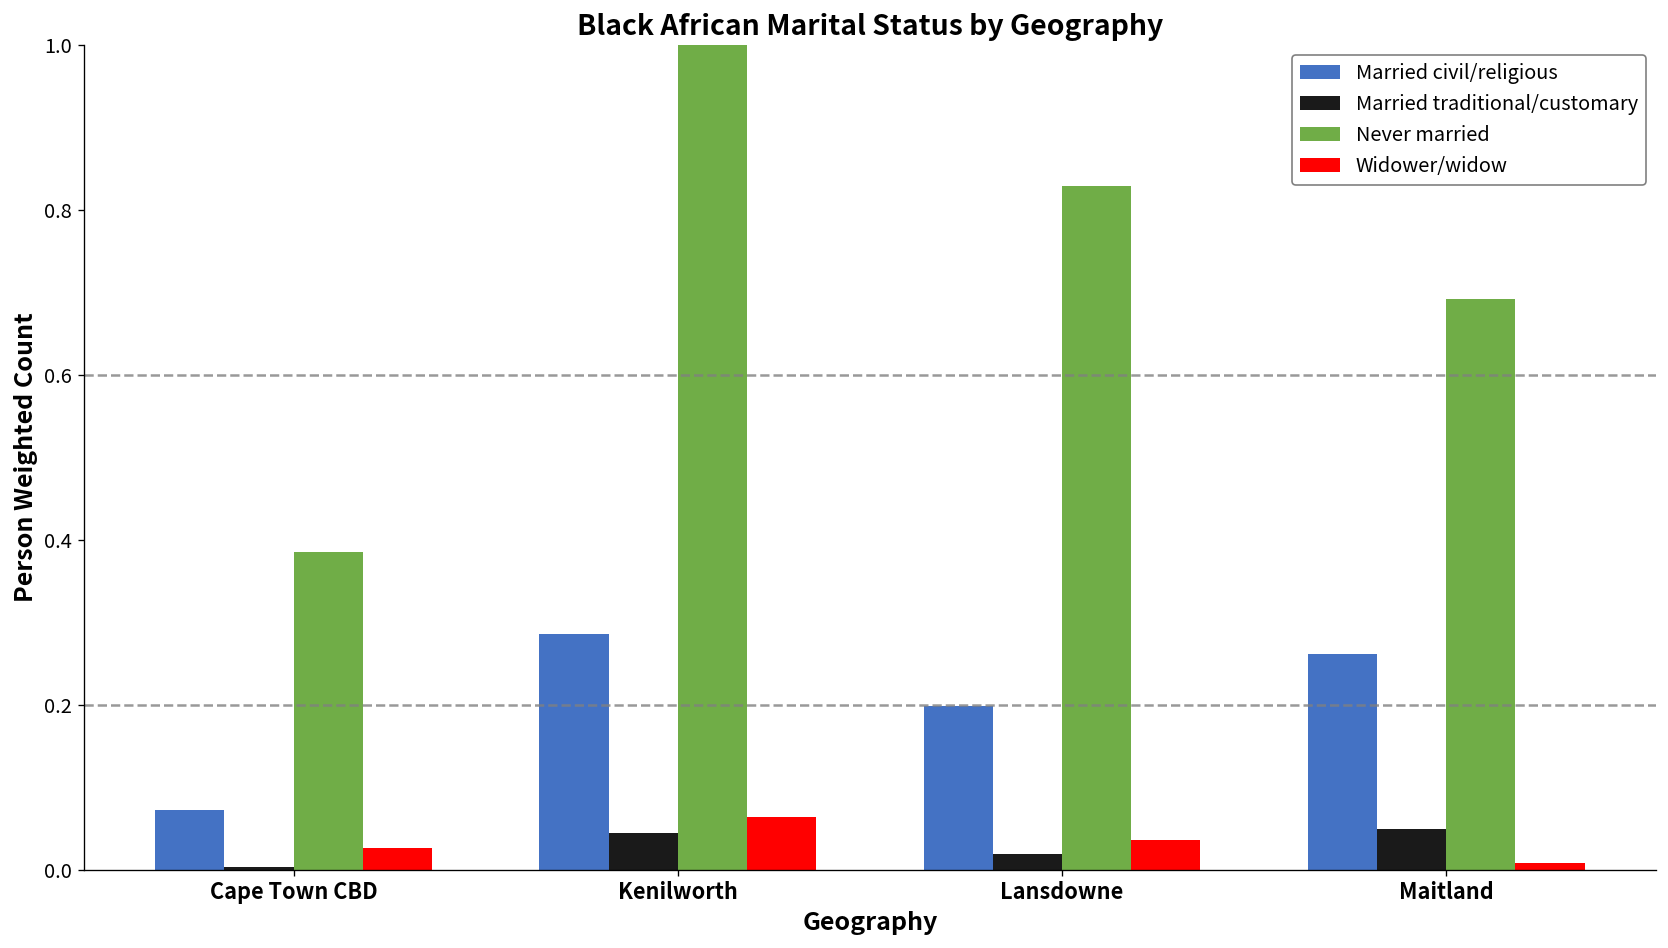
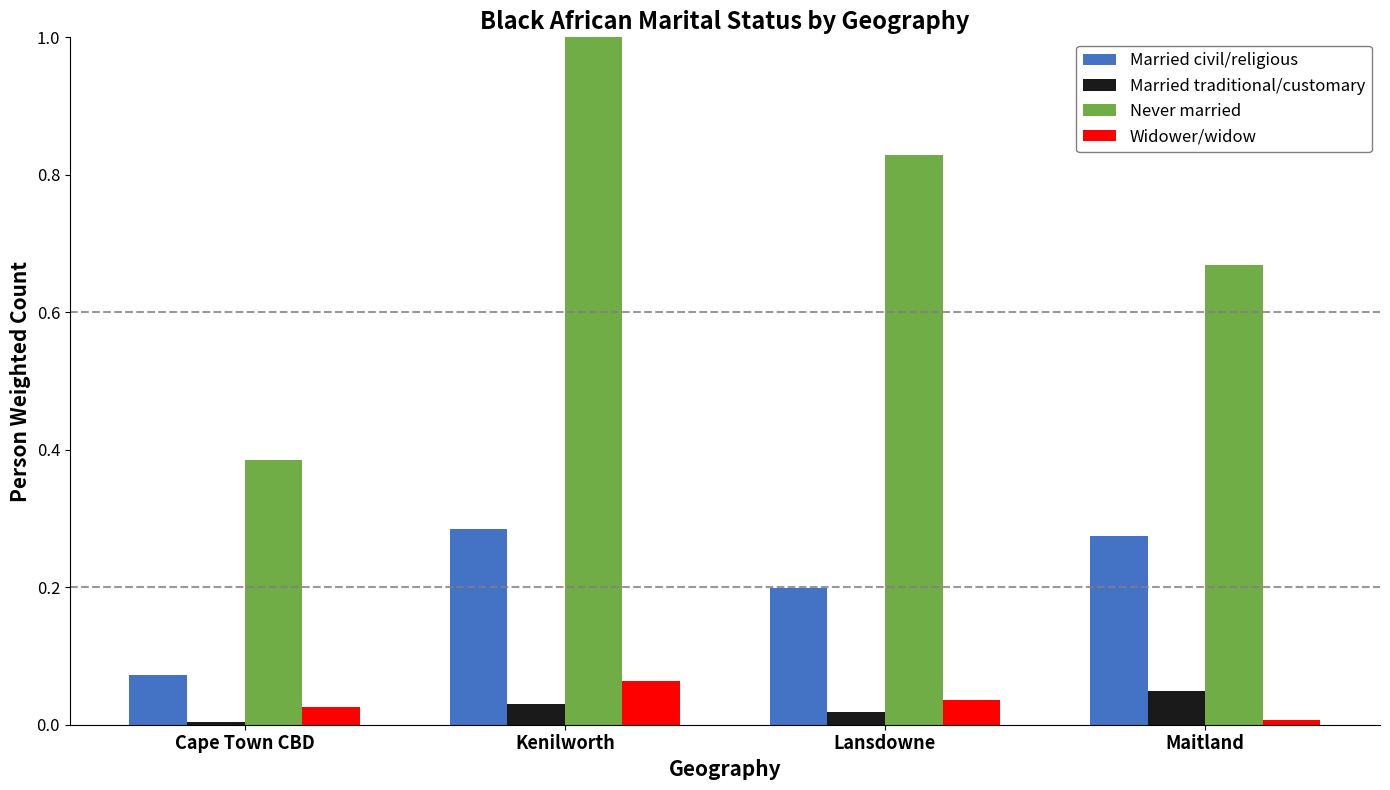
Married traditional/customary, Kenilworth: 0.04 -> 0.03
Married civil/religious, Maitland: 0.26 -> 0.27
Never married, Maitland: 0.69 -> 0.67
